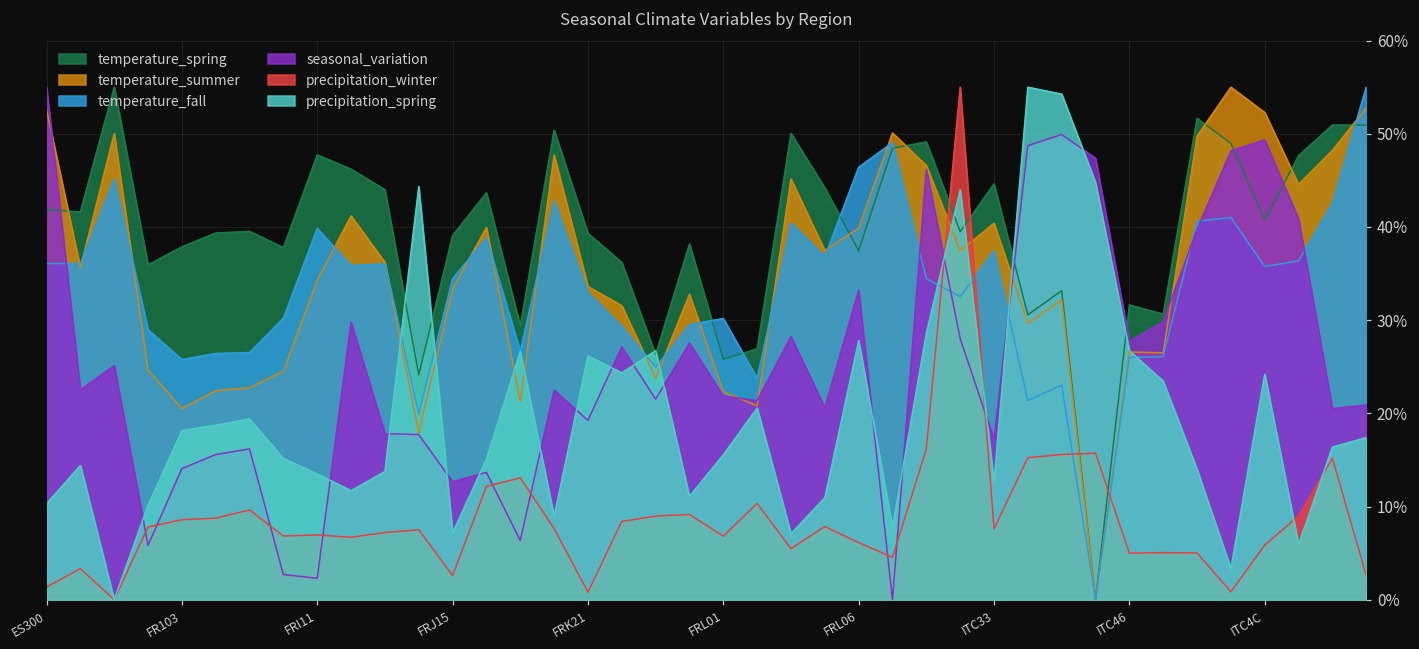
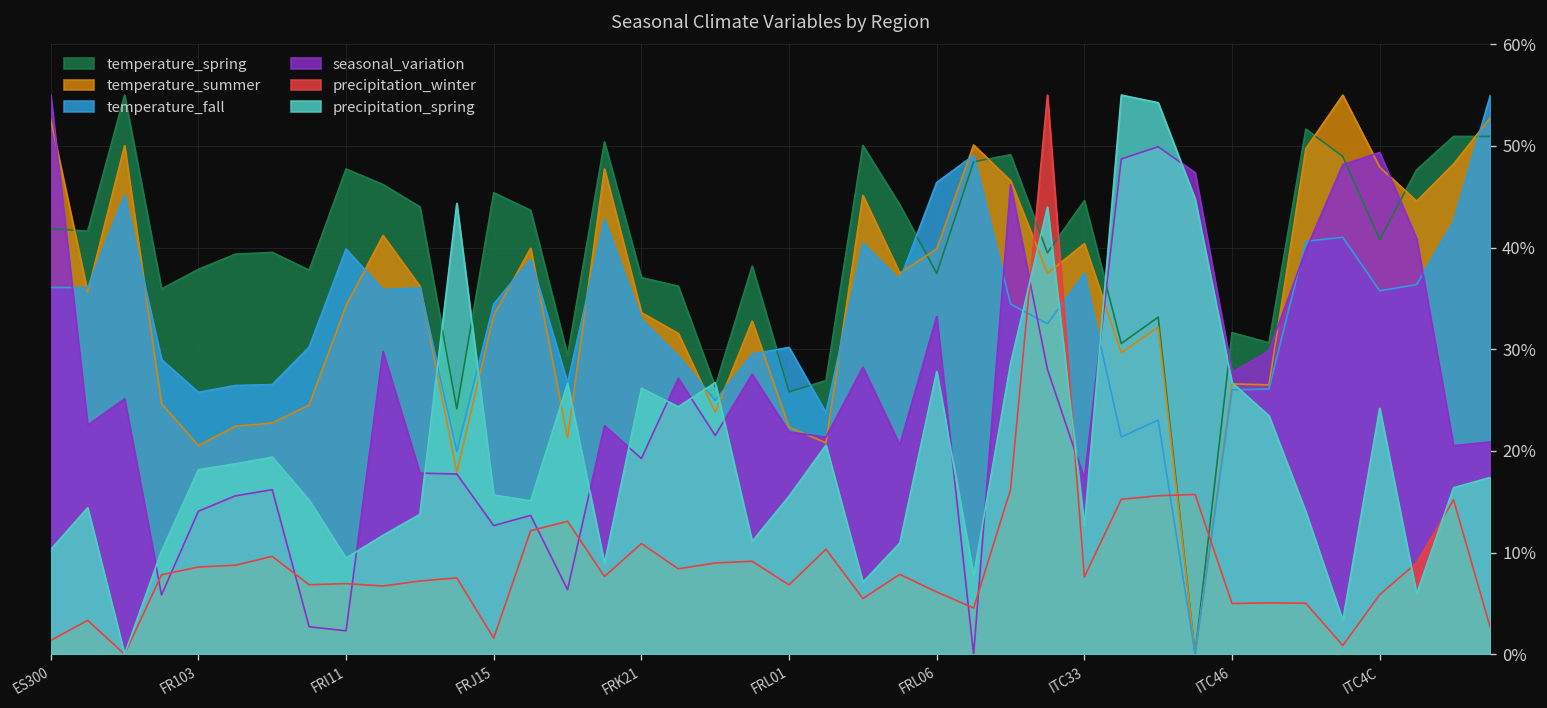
precipitation_spring, FRI11: 13% -> 9%
temperature_spring, FRJ15: 39% -> 45%
precipitation_winter, FRJ15: 3% -> 2%
precipitation_spring, FRJ15: 7% -> 16%
temperature_spring, FRK21: 39% -> 37%
precipitation_winter, FRK21: 1% -> 11%
temperature_summer, ITC4C: 52% -> 48%
